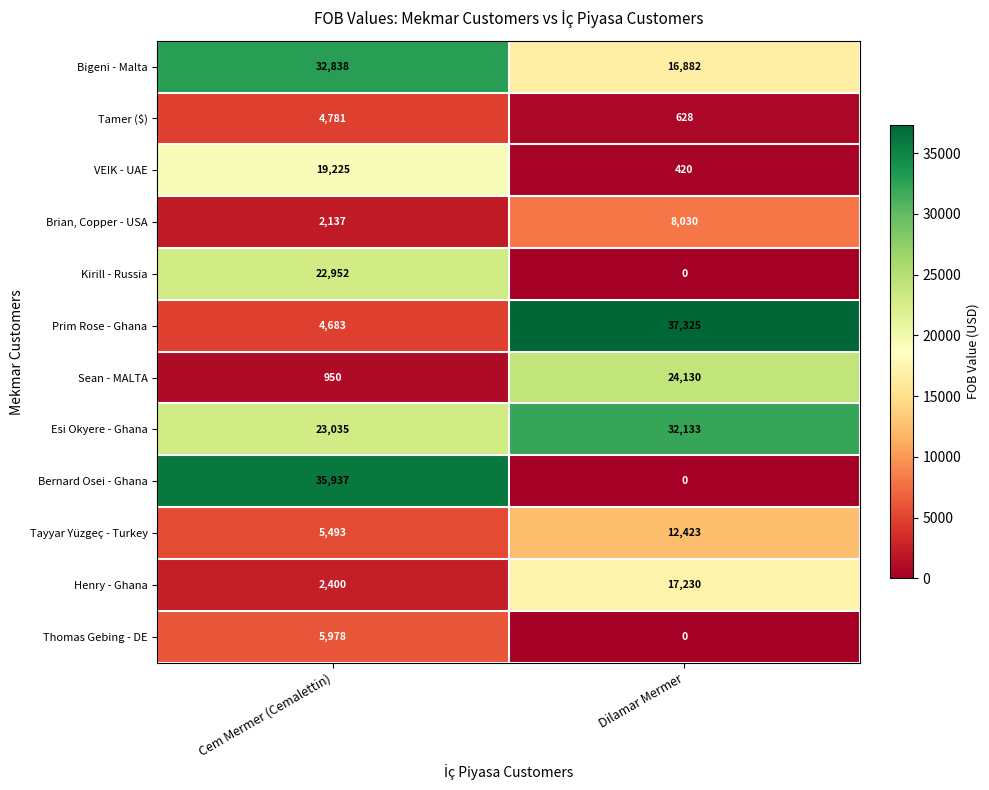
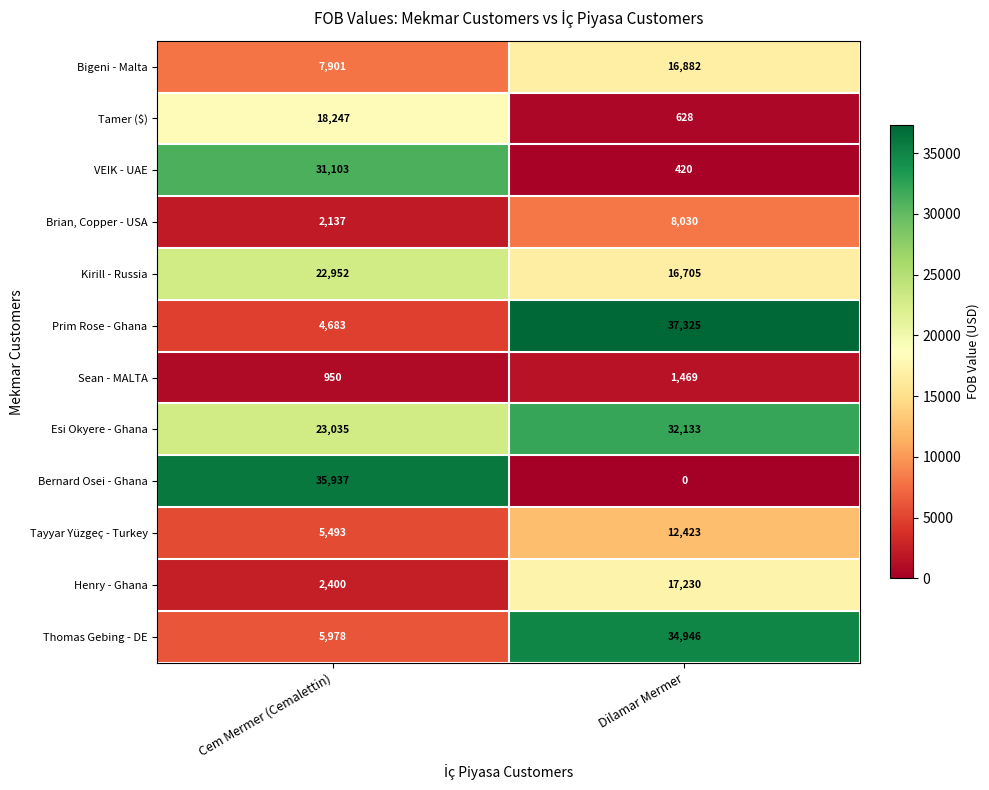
Bigeni - Malta, Cem Mermer (Cemalettin): 32,838 -> 7,901
Tamer ($), Cem Mermer (Cemalettin): 4,781 -> 18,247
VEIK - UAE, Cem Mermer (Cemalettin): 19,225 -> 31,103
Kirill - Russia, Dilamar Mermer: 0 -> 16,705
Sean - MALTA, Dilamar Mermer: 24,130 -> 1,469
Thomas Gebing - DE, Dilamar Mermer: 0 -> 34,946
